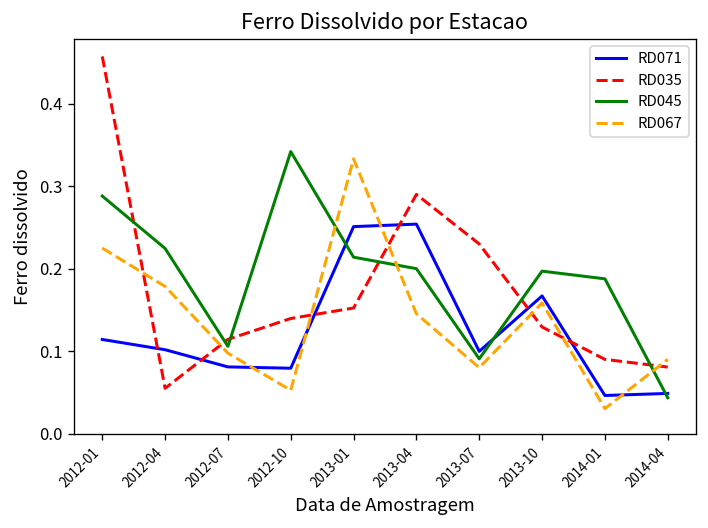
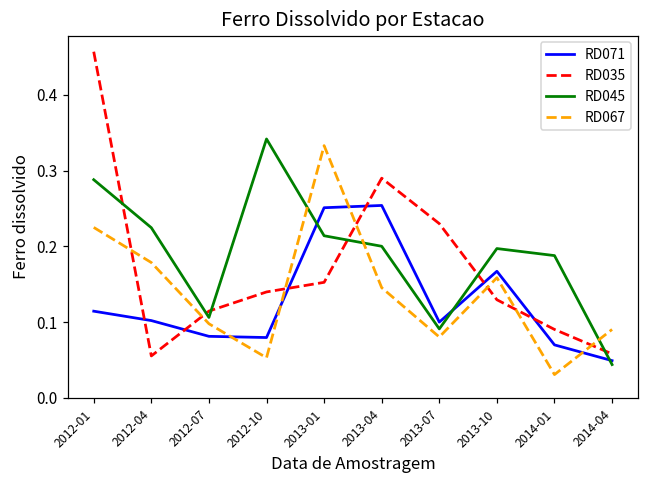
RD071, 2014-01: 0.05 -> 0.07
RD035, 2014-04: 0.08 -> 0.06
